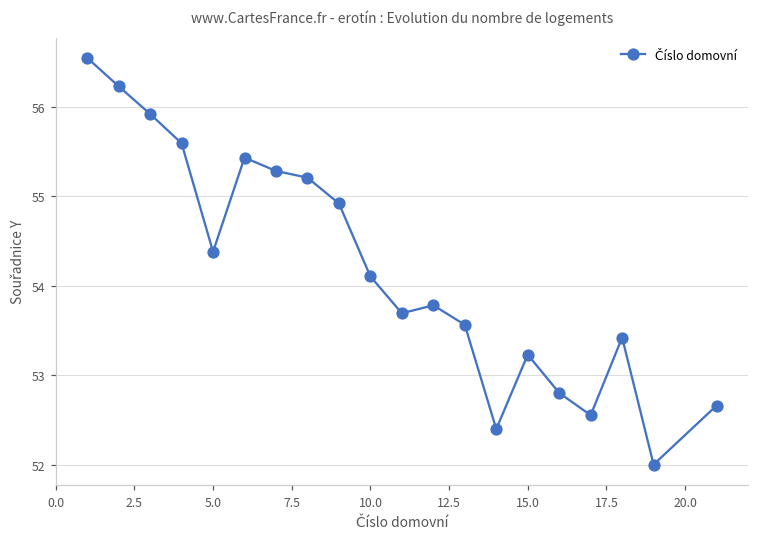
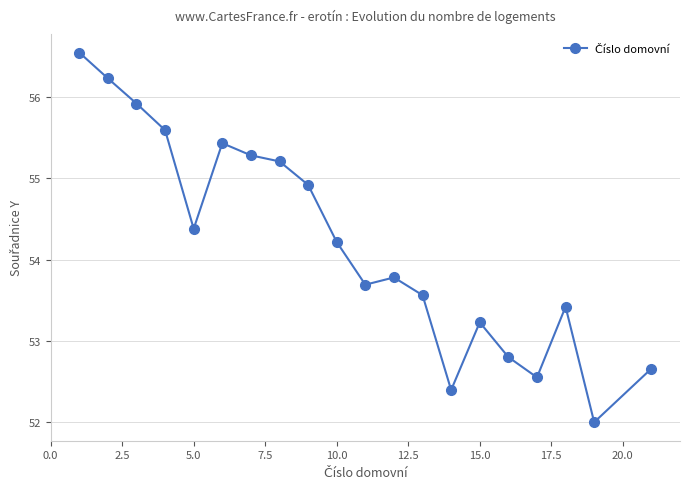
10.0: 54.1 -> 54.2
